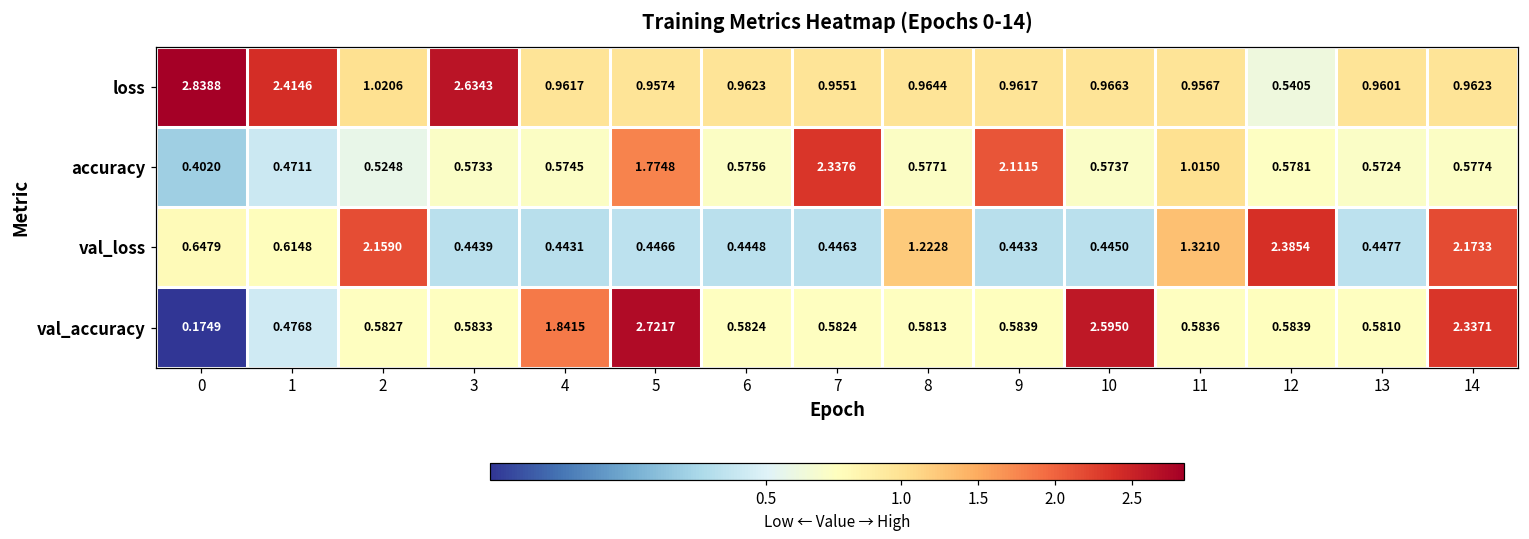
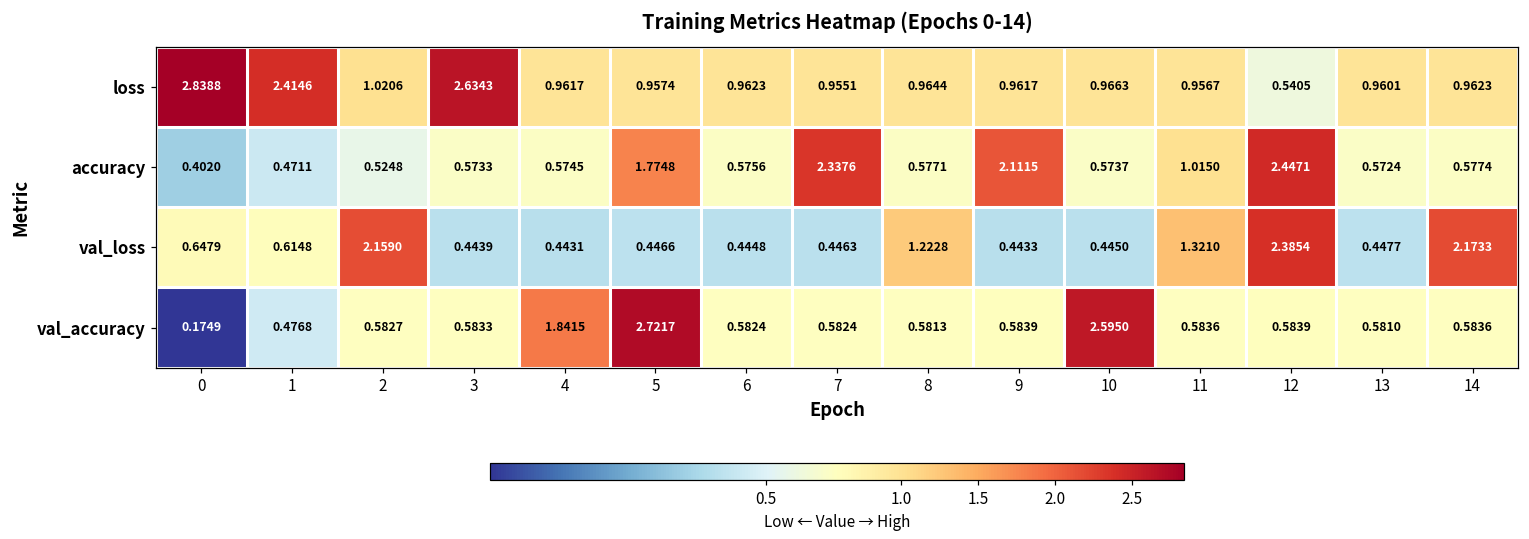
accuracy, 12: 0.5781 -> 2.4471
val_accuracy, 14: 2.3371 -> 0.5836
